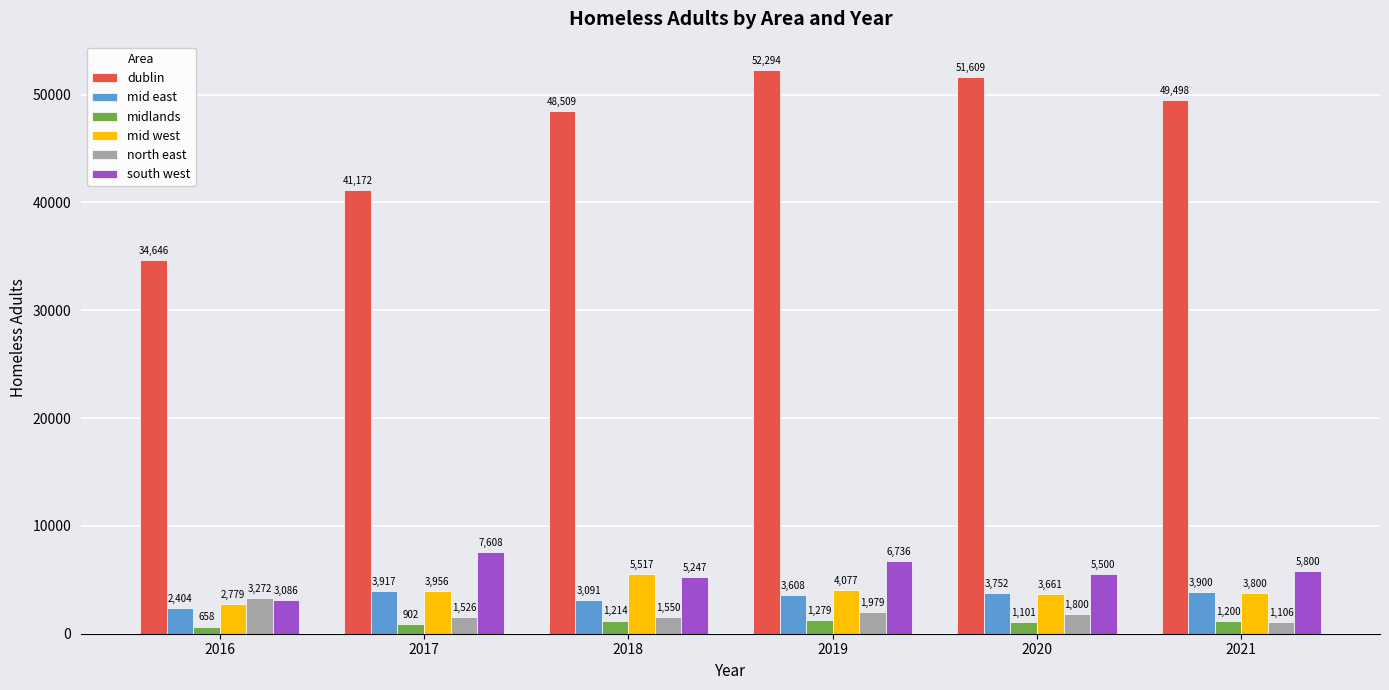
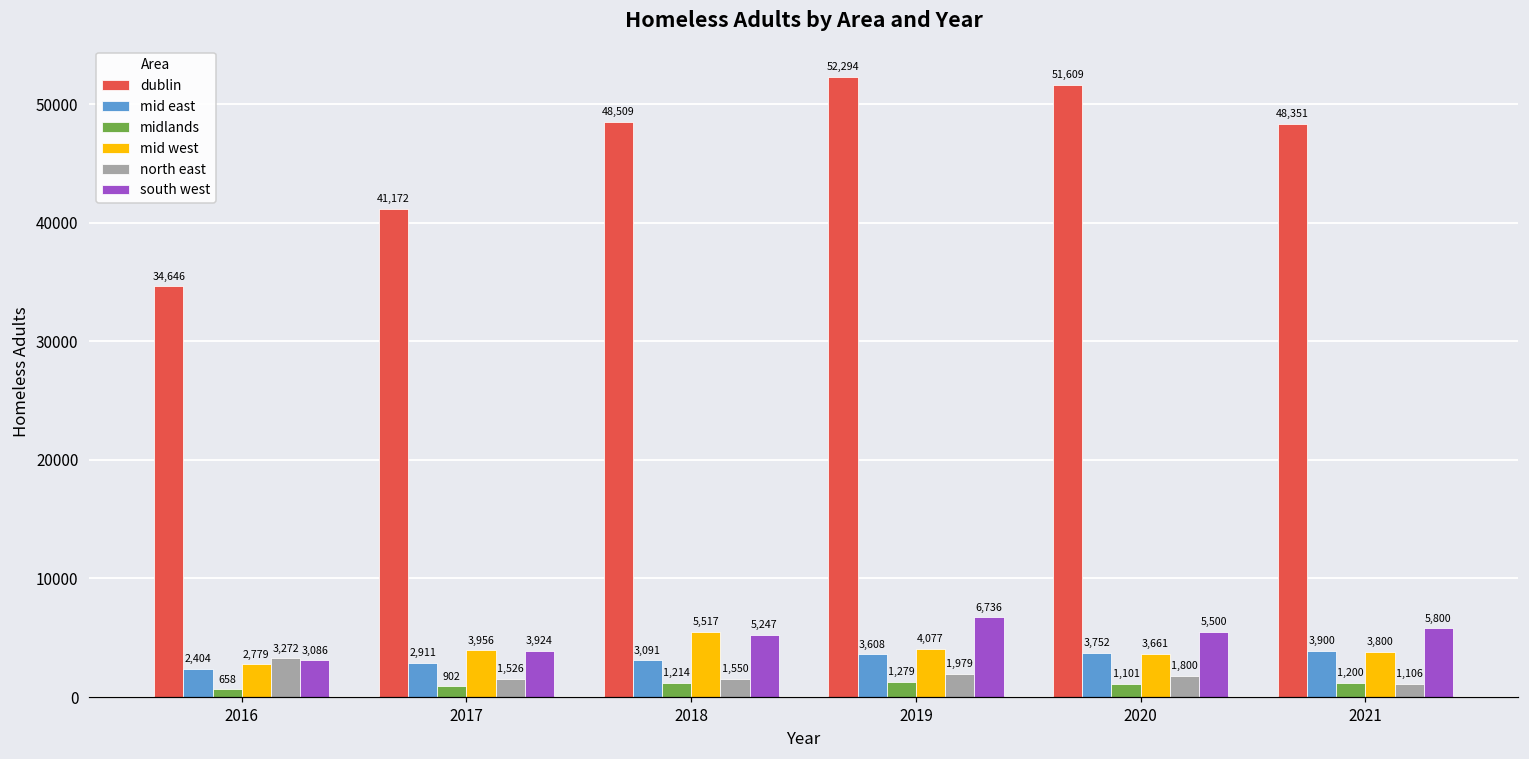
mid east, 2017: 3,917 -> 2,911
south west, 2017: 7,608 -> 3,924
dublin, 2021: 49,498 -> 48,351
